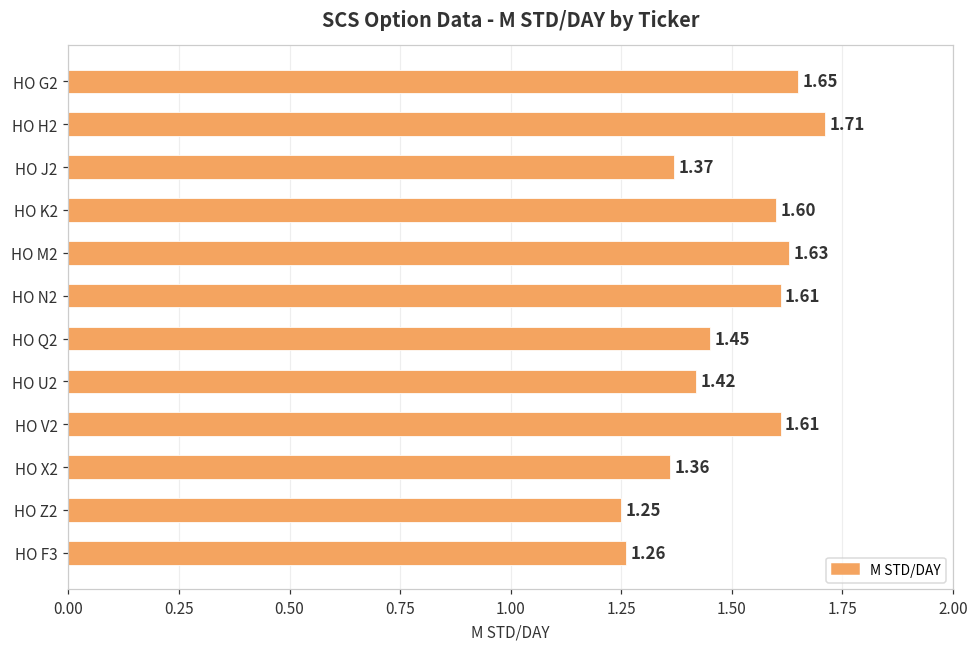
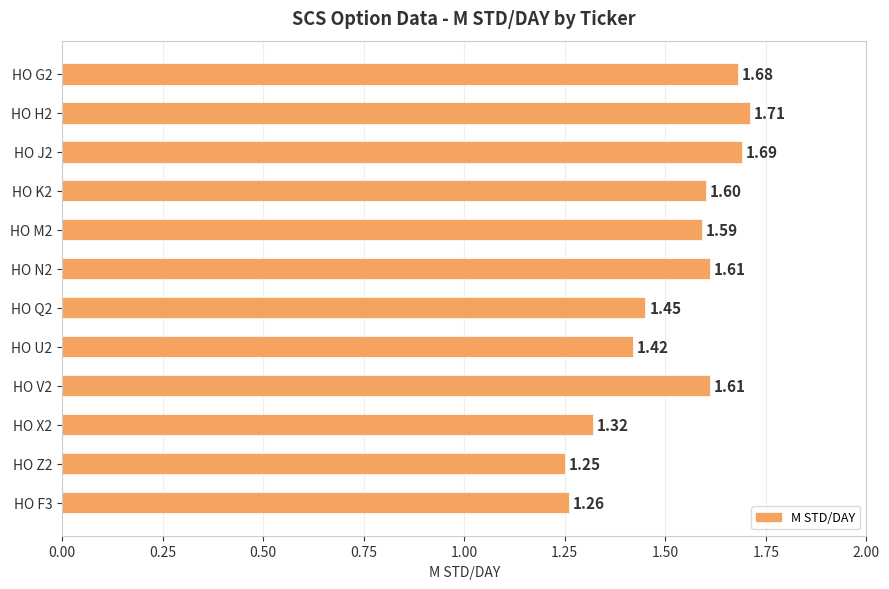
HO G2: 1.65 -> 1.68
HO J2: 1.37 -> 1.69
HO M2: 1.63 -> 1.59
HO X2: 1.36 -> 1.32
